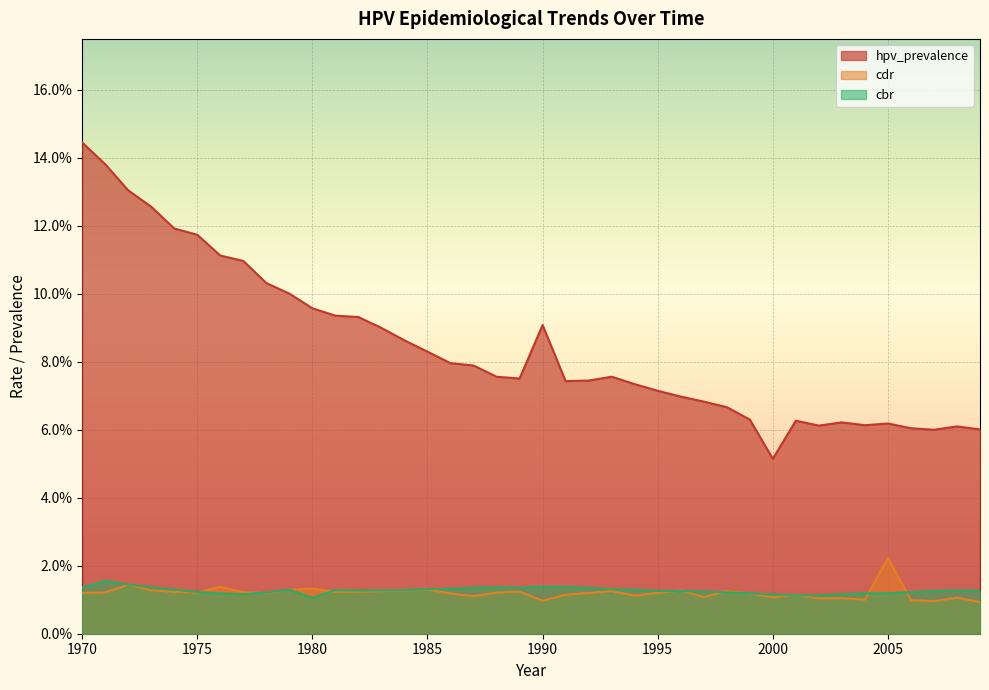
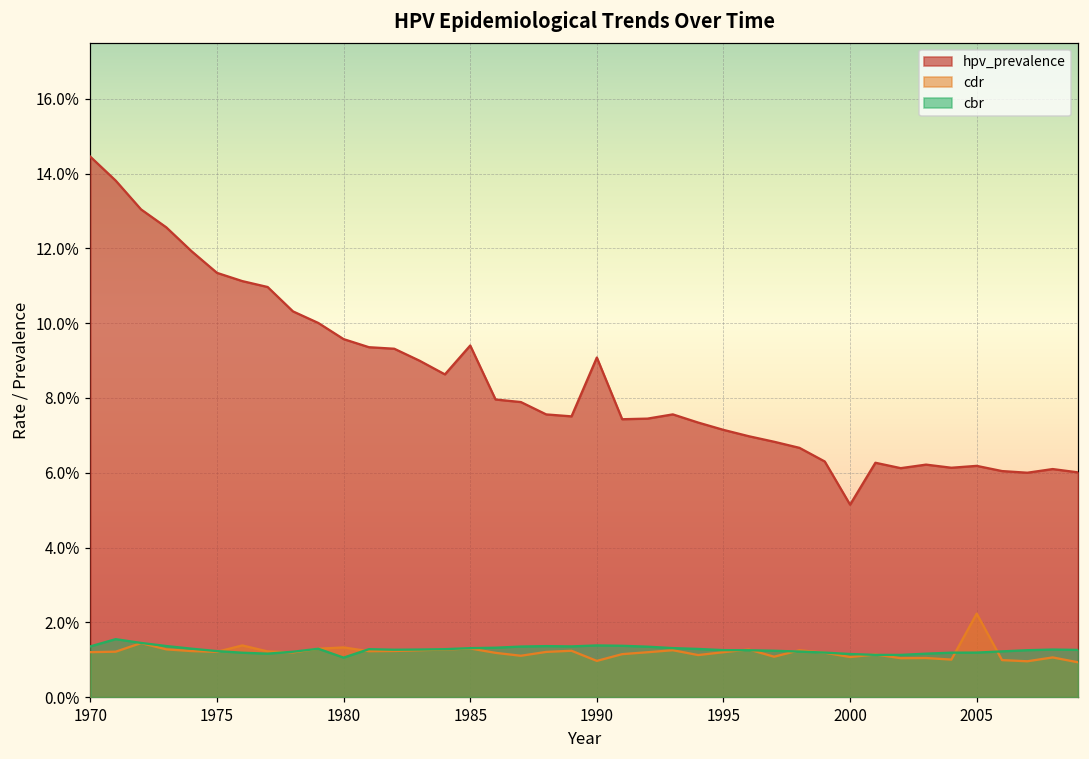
hpv_prevalence, 1975: 11.7% -> 11.3%
hpv_prevalence, 1985: 8.3% -> 9.4%
